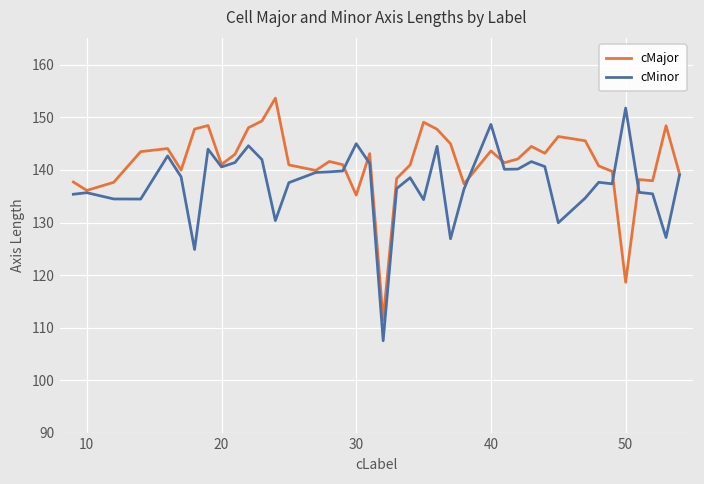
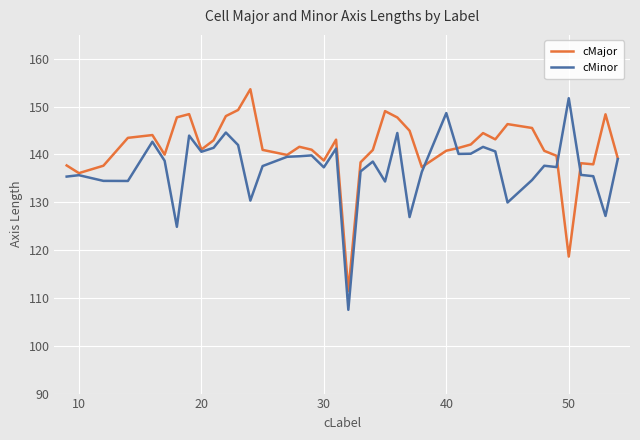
cMajor, 30: 135 -> 139
cMinor, 30: 145 -> 137
cMajor, 40: 144 -> 141
